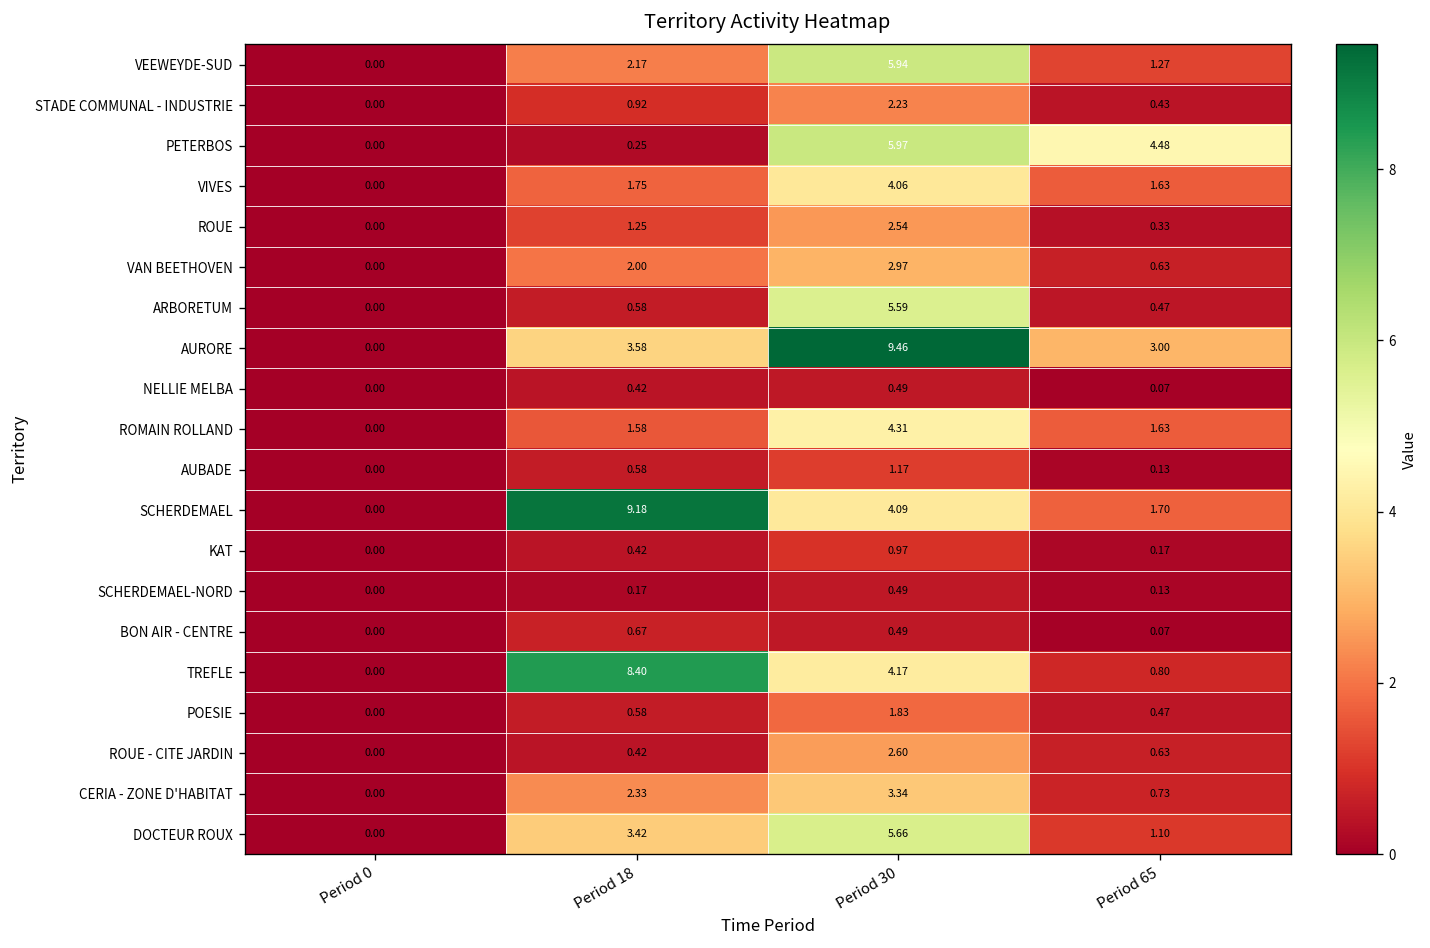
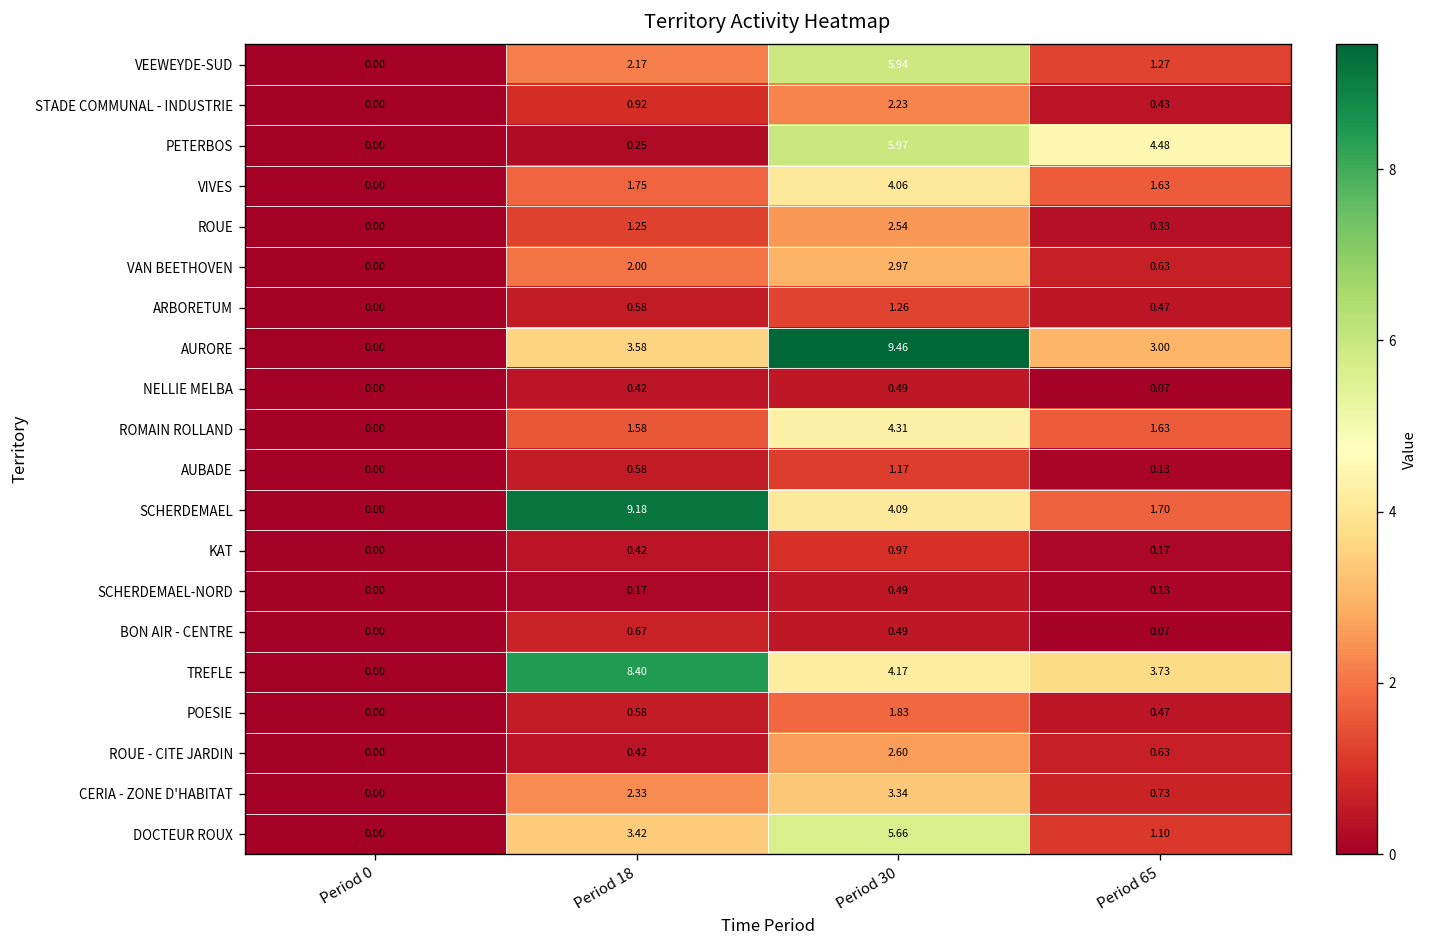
ARBORETUM, Period 30: 5.59 -> 1.26
TREFLE, Period 65: 0.80 -> 3.73
